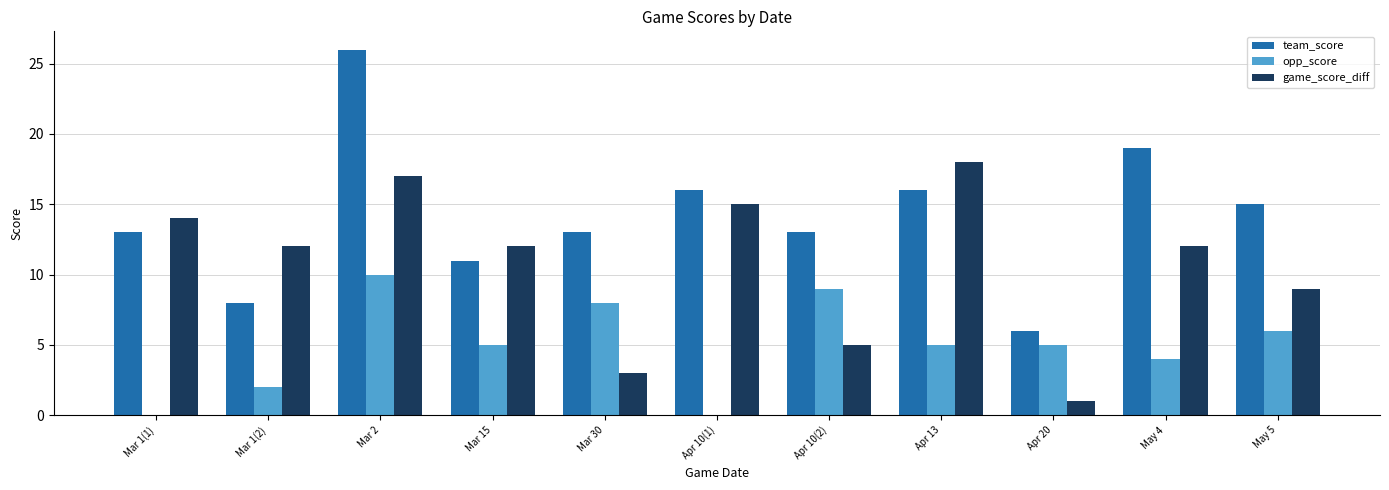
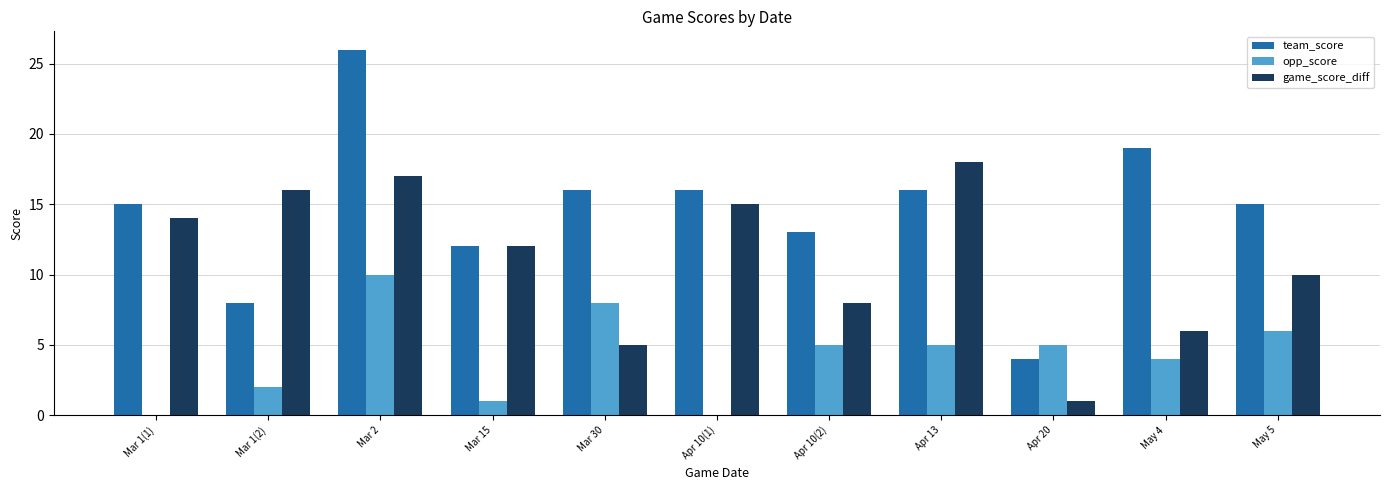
team_score, Mar 1(1): 13 -> 15
game_score_diff, Mar 1(2): 12 -> 16
team_score, Mar 15: 11 -> 12
opp_score, Mar 15: 5 -> 1
team_score, Mar 30: 13 -> 16
game_score_diff, Mar 30: 3 -> 5
opp_score, Apr 10(2): 9 -> 5
game_score_diff, Apr 10(2): 5 -> 8
team_score, Apr 20: 6 -> 4
game_score_diff, May 4: 12 -> 6
game_score_diff, May 5: 9 -> 10
